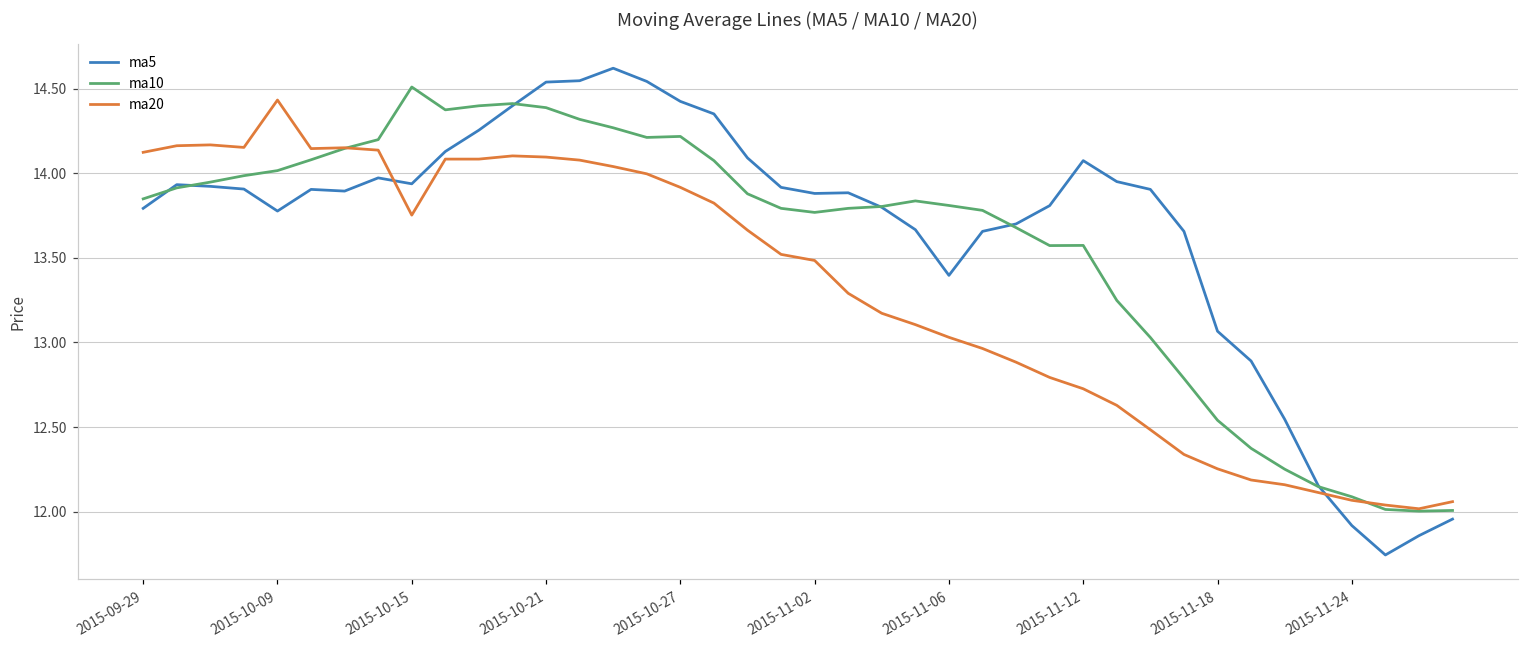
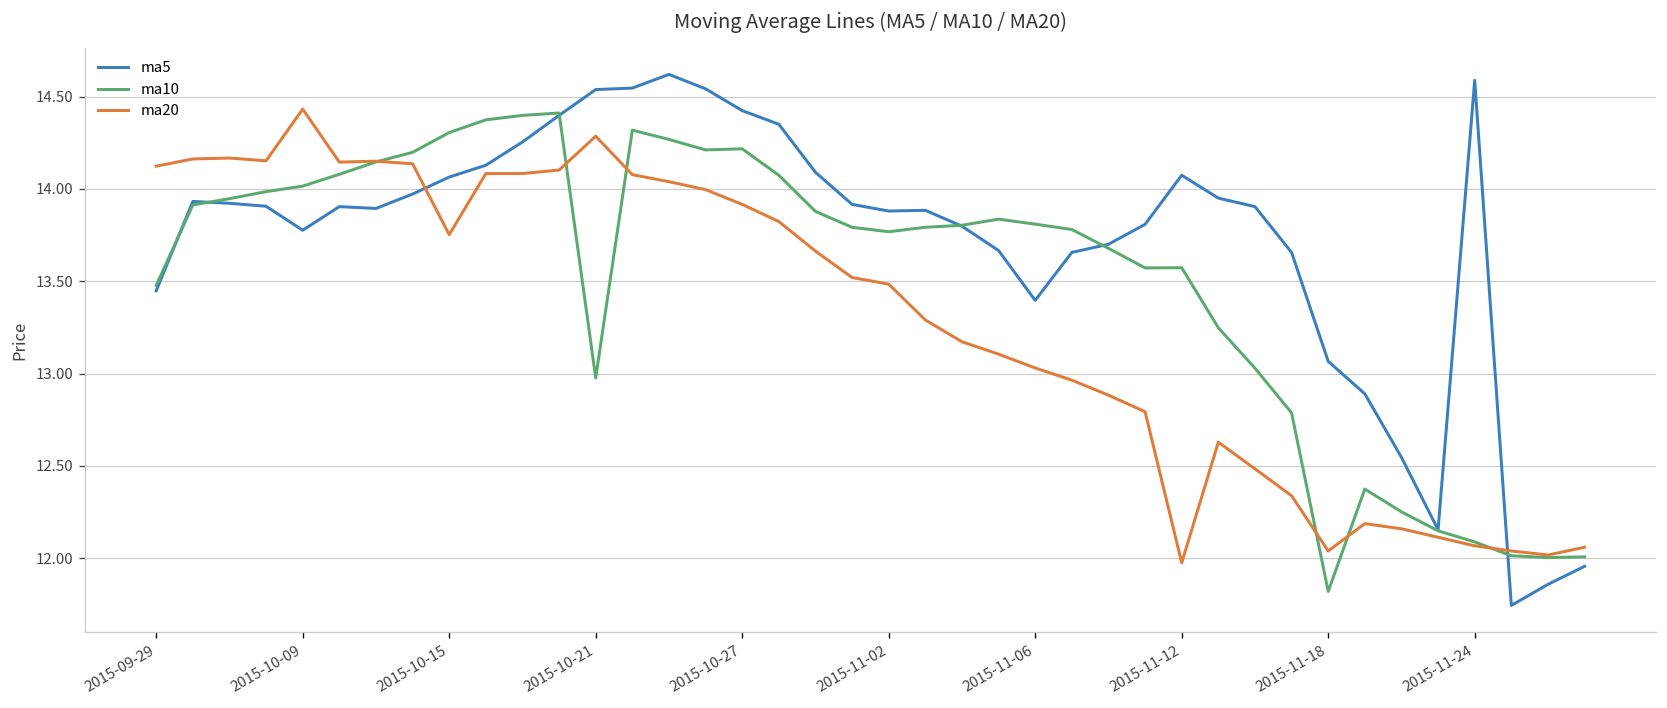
ma5, 2015-09-29: 13.79 -> 13.45
ma10, 2015-09-29: 13.85 -> 13.48
ma5, 2015-10-15: 13.94 -> 14.06
ma10, 2015-10-15: 14.51 -> 14.31
ma10, 2015-10-21: 14.39 -> 12.98
ma20, 2015-10-21: 14.10 -> 14.29
ma20, 2015-11-12: 12.73 -> 11.98
ma10, 2015-11-18: 12.54 -> 11.82
ma20, 2015-11-18: 12.25 -> 12.04
ma5, 2015-11-24: 11.92 -> 14.59
